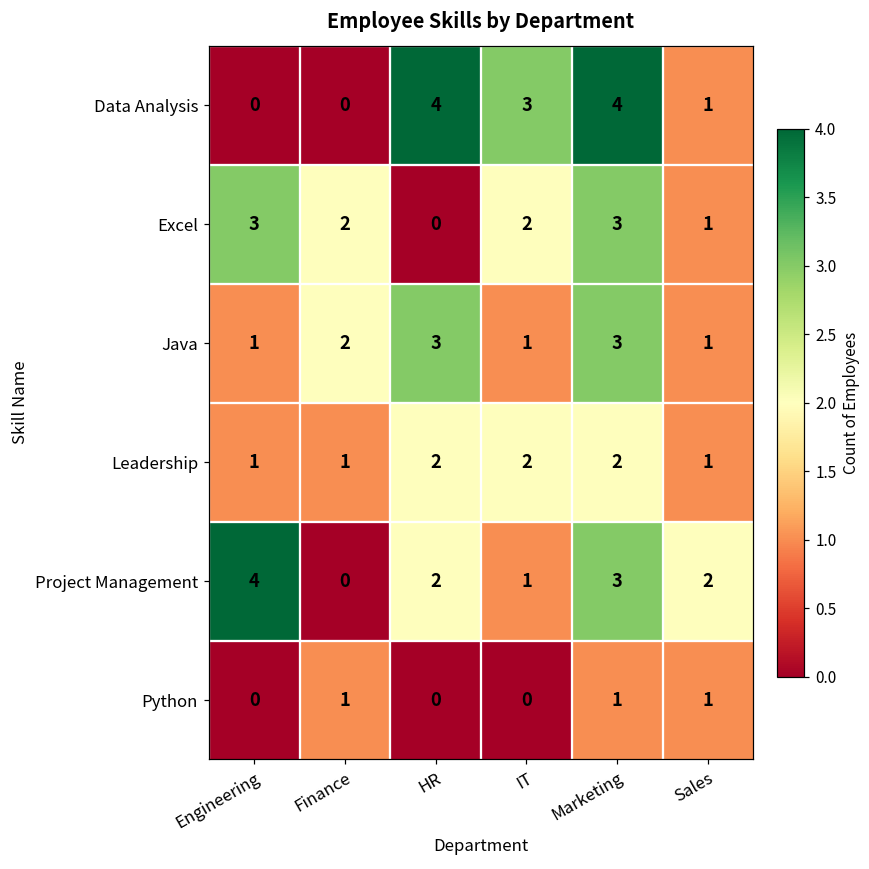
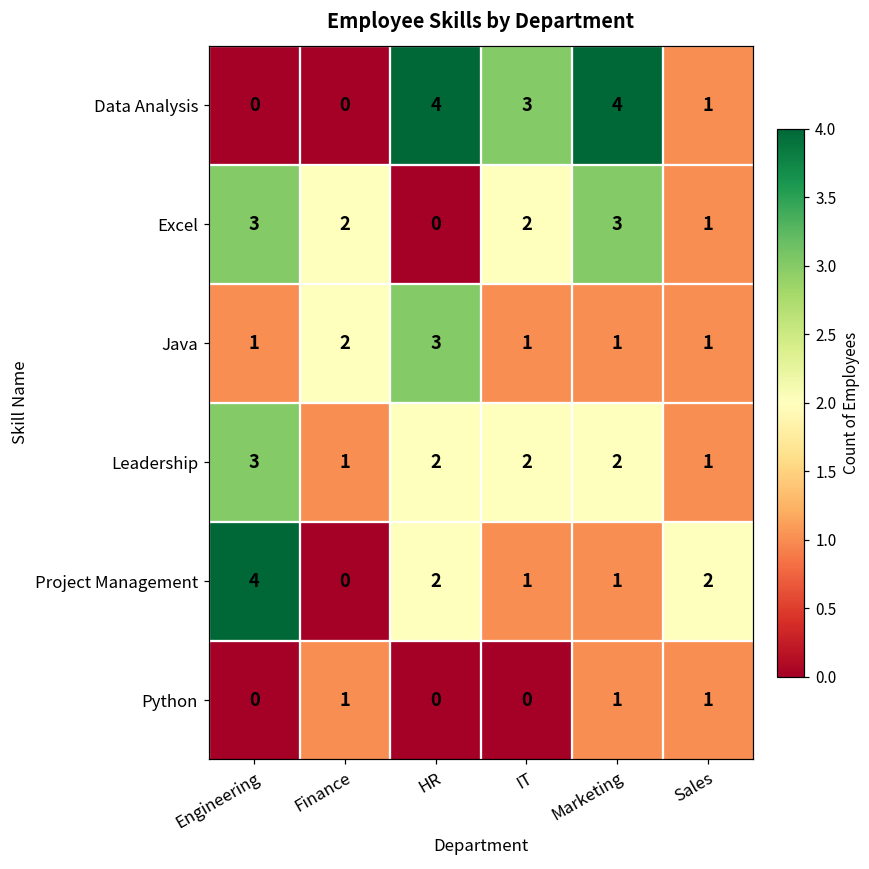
Java, Marketing: 3 -> 1
Leadership, Engineering: 1 -> 3
Project Management, Marketing: 3 -> 1
